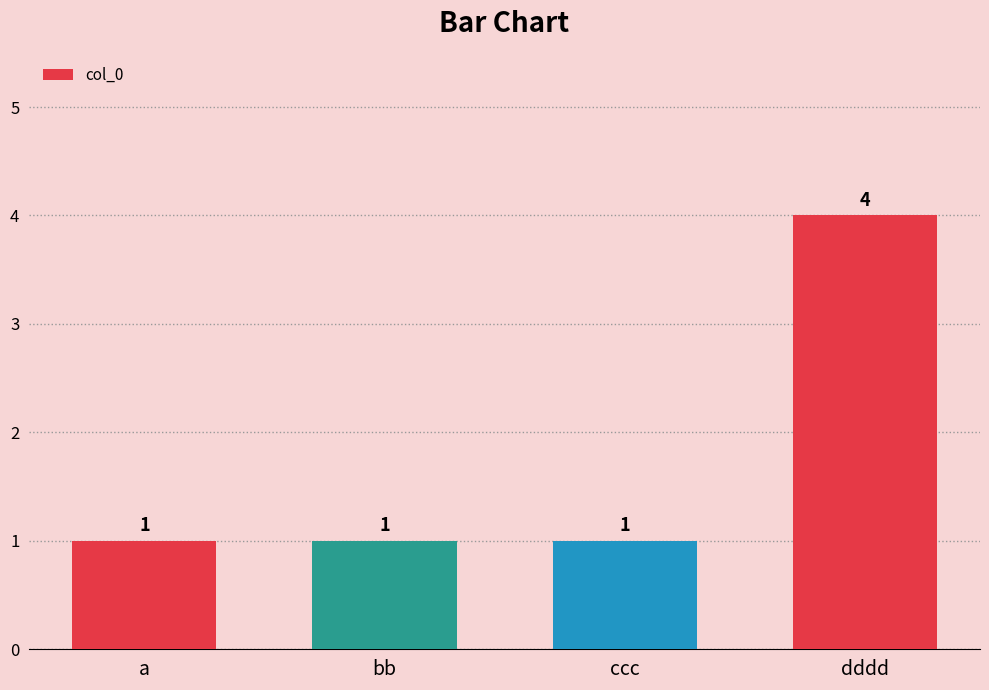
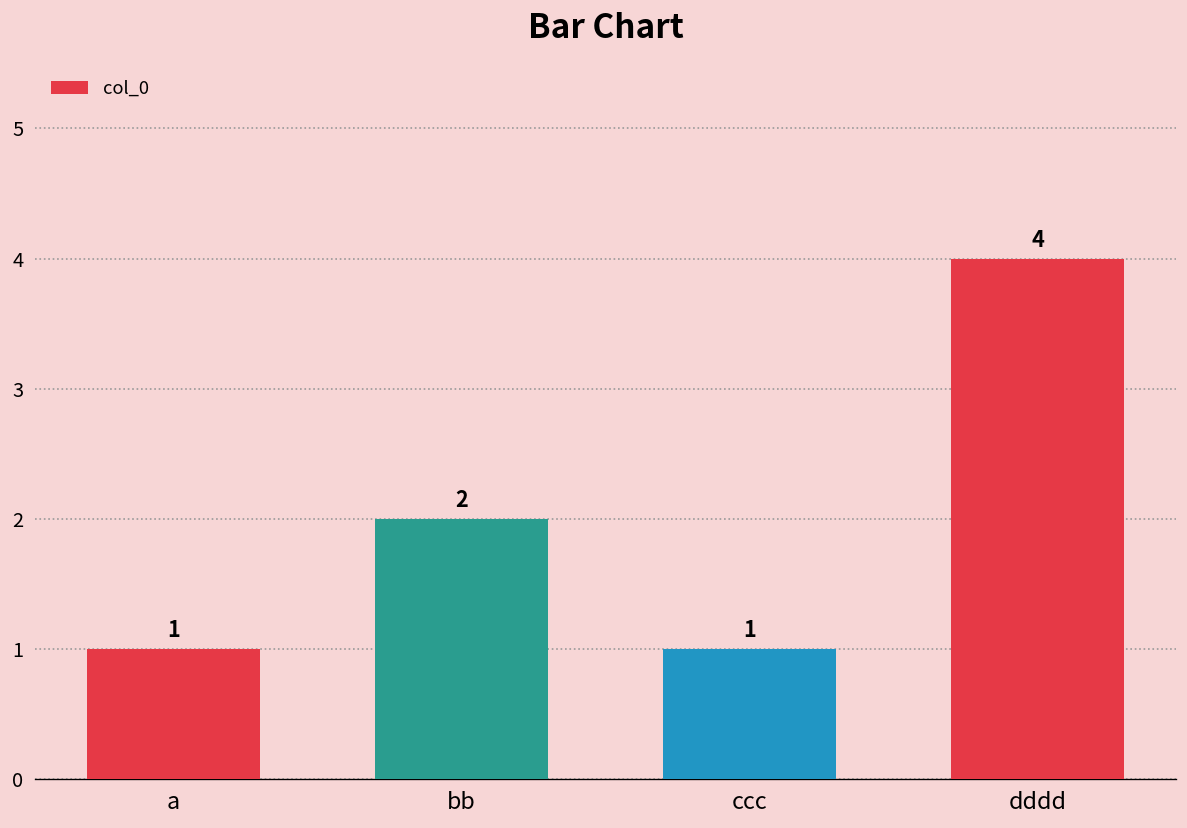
bb: 1 -> 2
